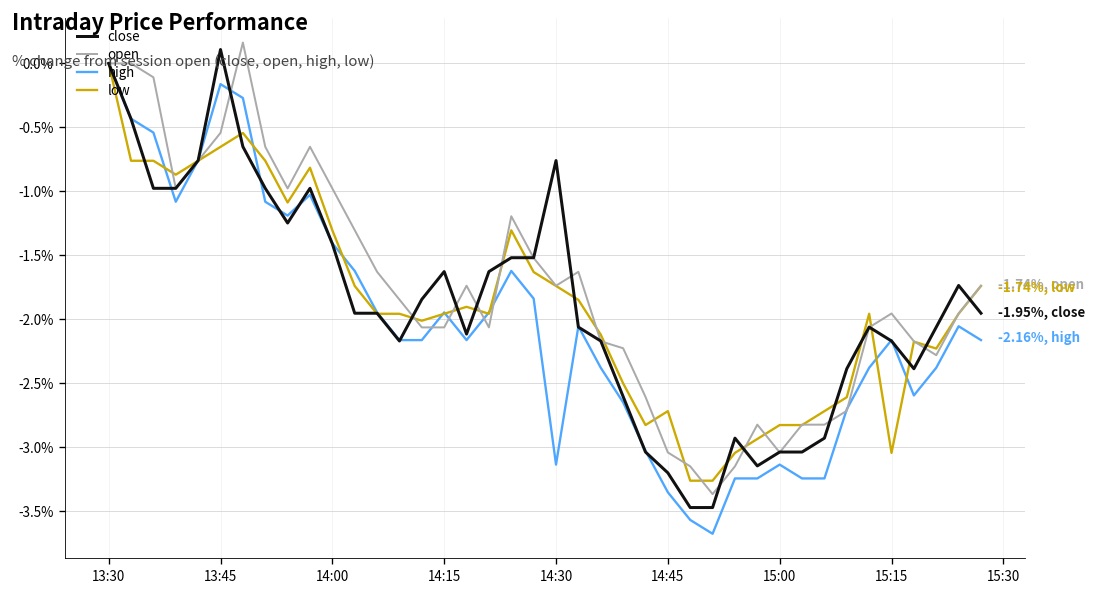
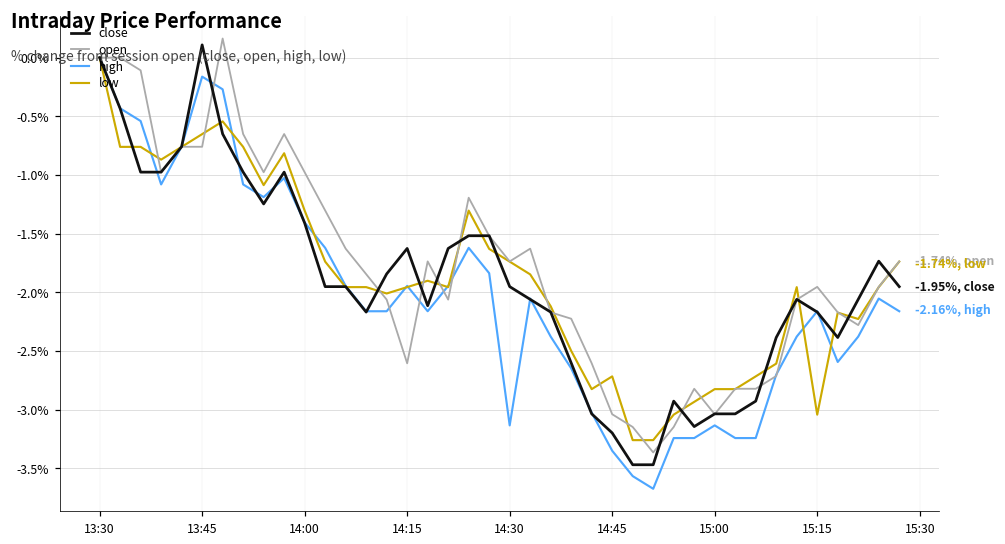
open, 13:45: -0.54% -> -0.76%
open, 14:15: -2.06% -> -2.61%
close, 14:30: -0.76% -> -1.95%
